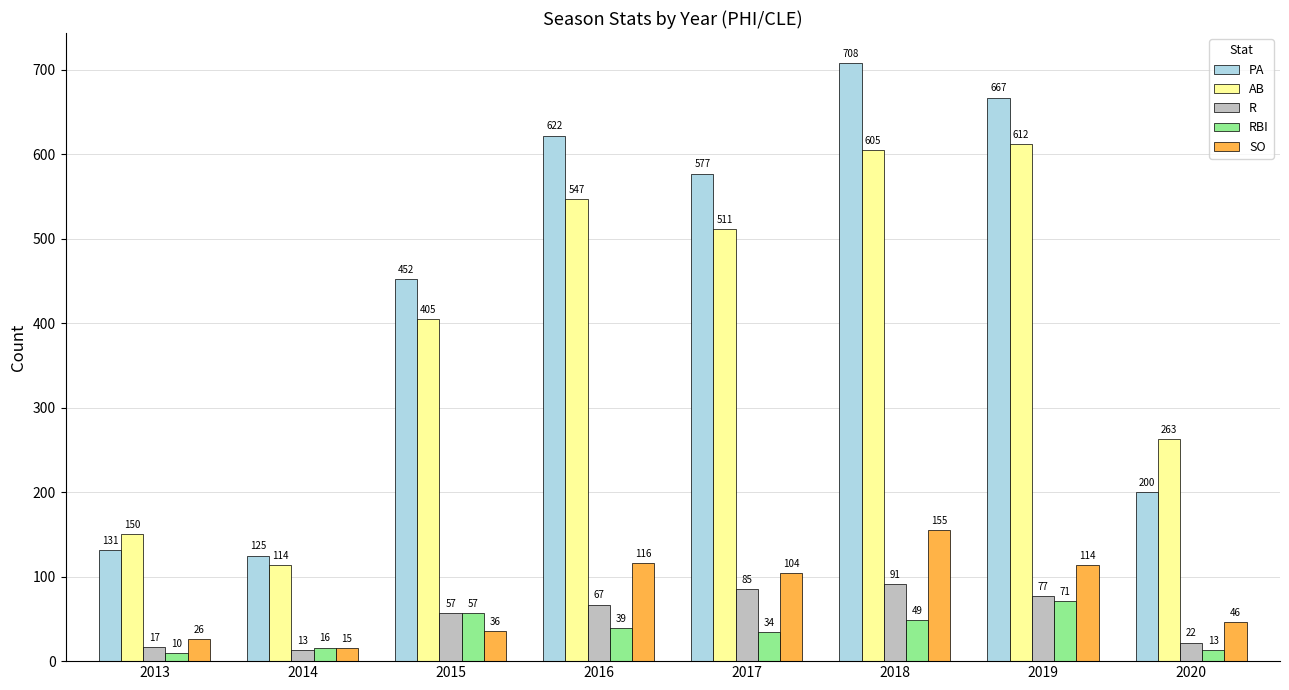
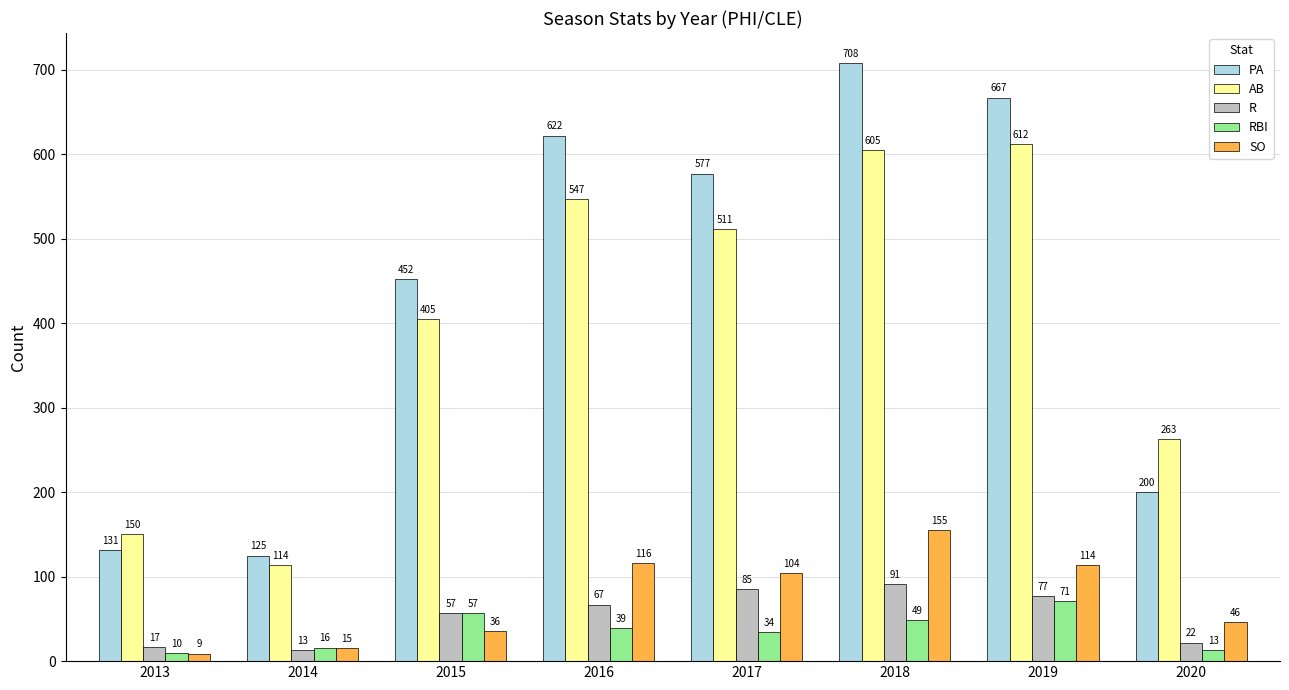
SO, 2013: 26 -> 9
